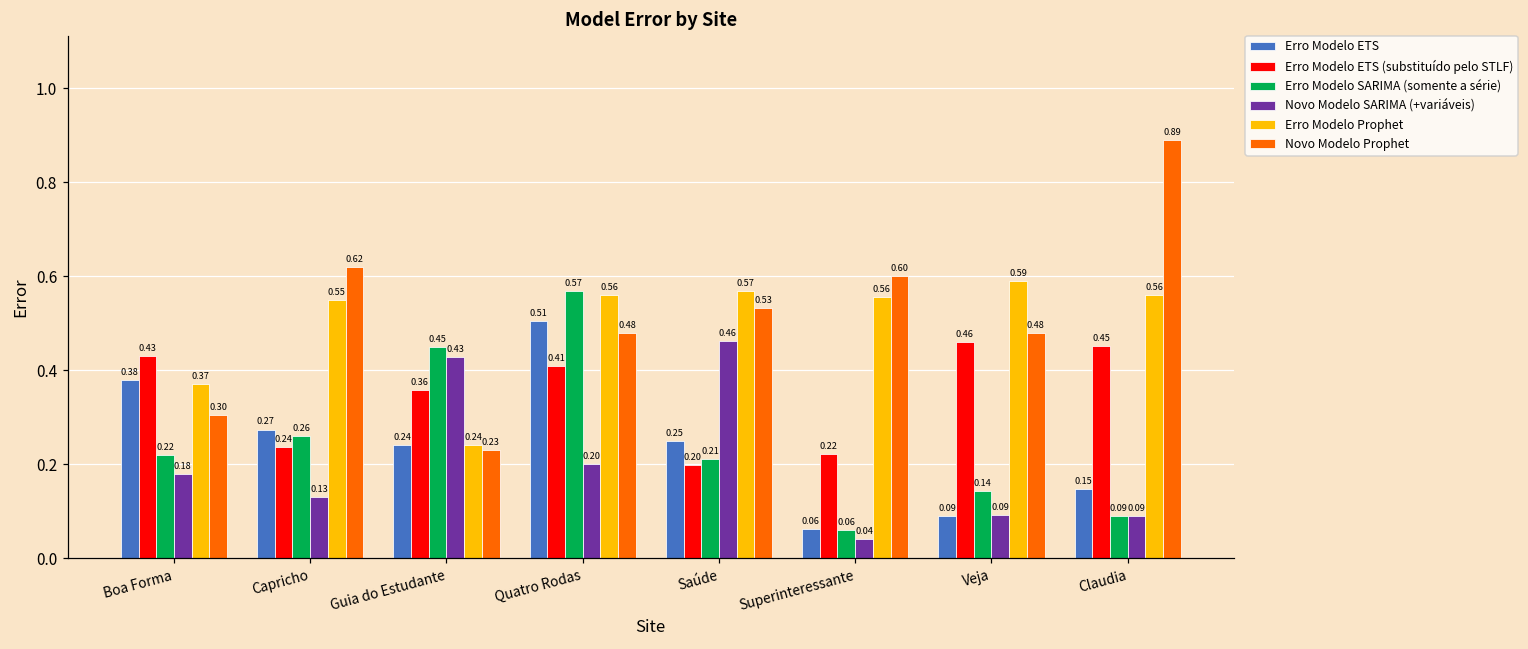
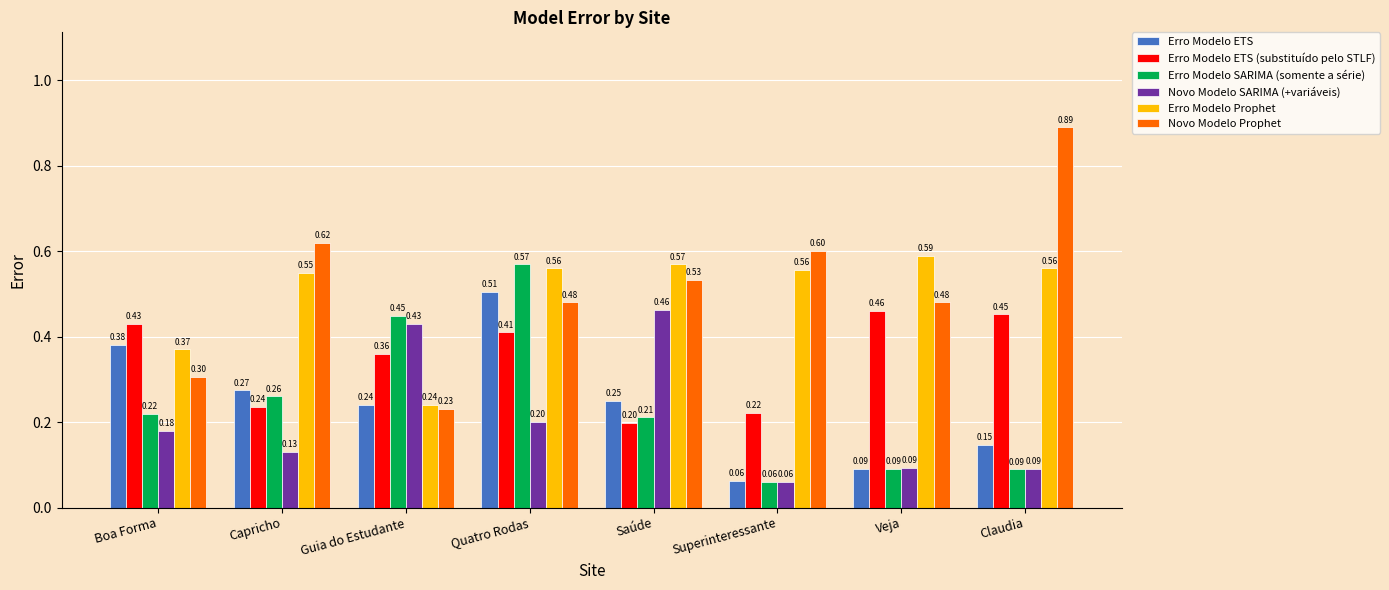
Novo Modelo SARIMA (+variáveis), Superinteressante: 0.04 -> 0.06
Erro Modelo SARIMA (somente a série), Veja: 0.14 -> 0.09
